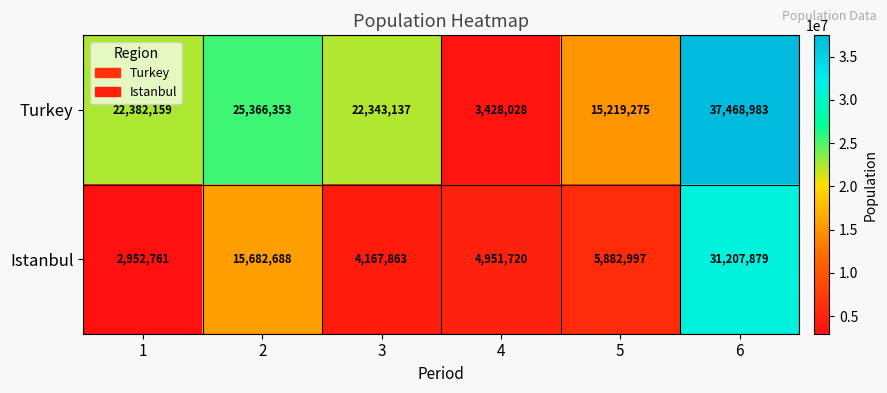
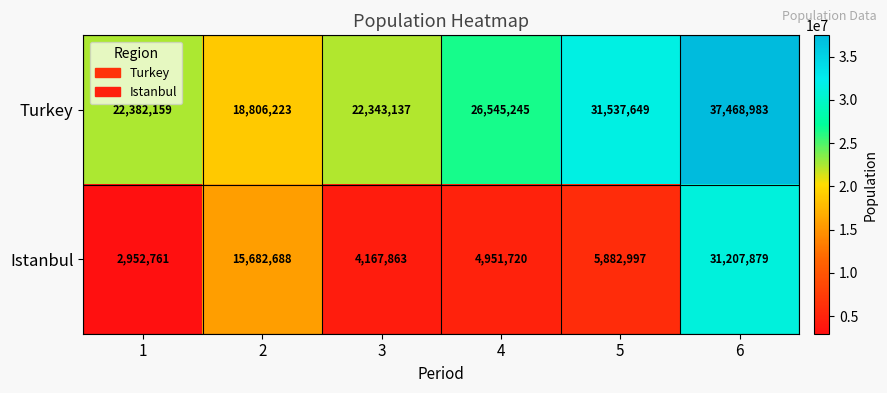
Turkey, 2: 25,366,353 -> 18,806,223
Turkey, 4: 3,428,028 -> 26,545,245
Turkey, 5: 15,219,275 -> 31,537,649
